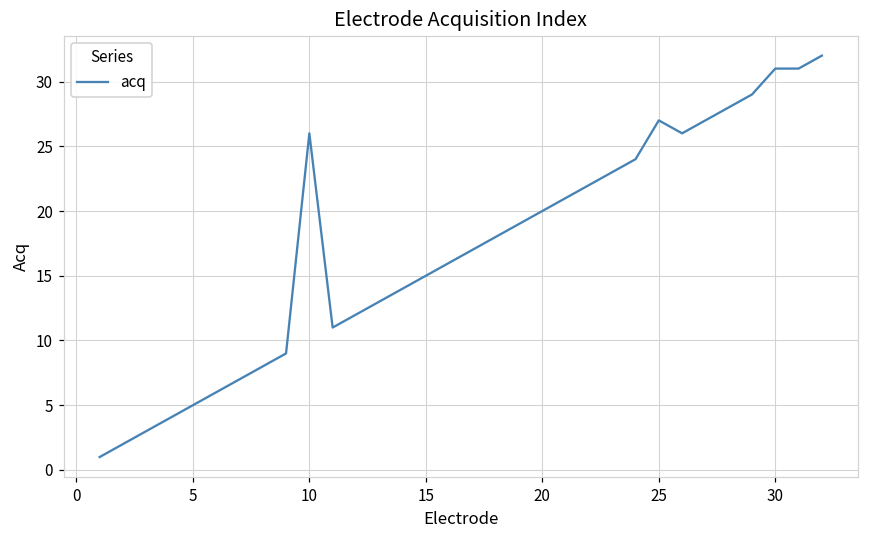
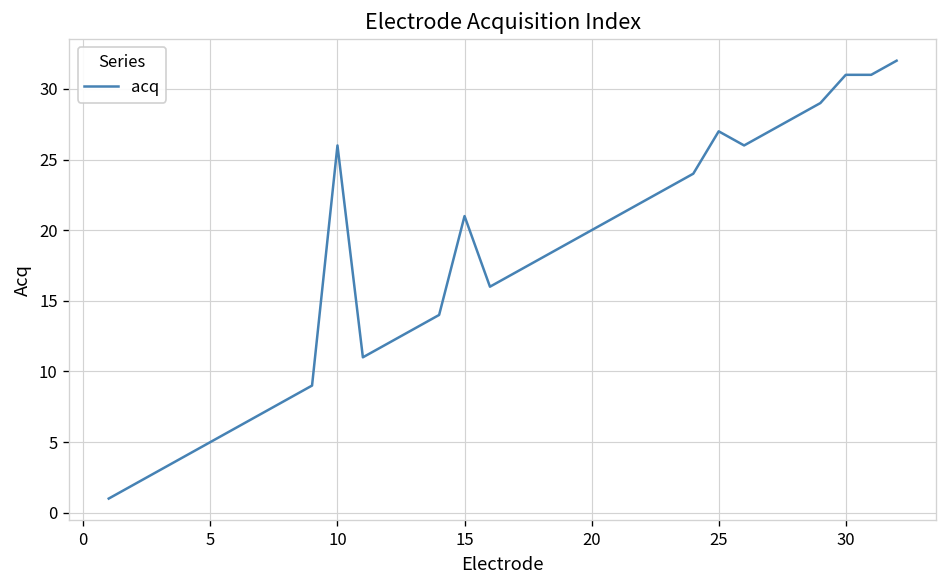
15: 15 -> 21
